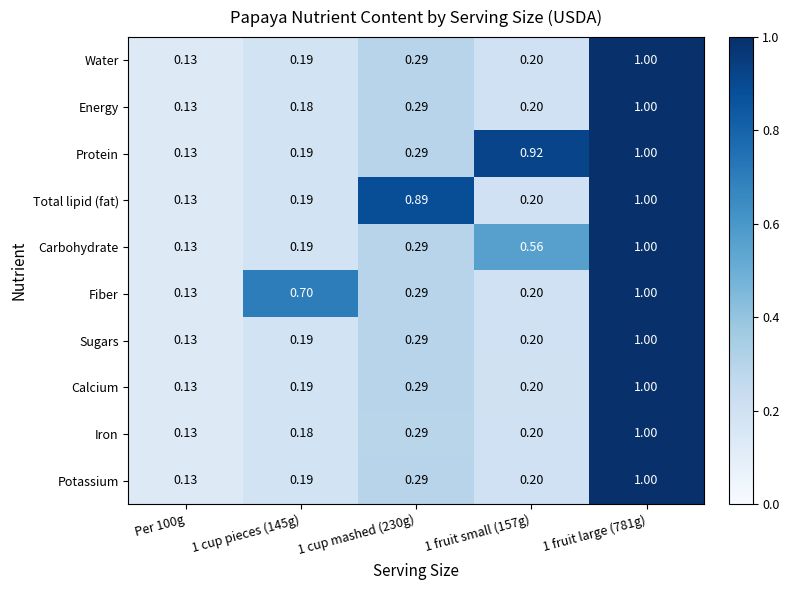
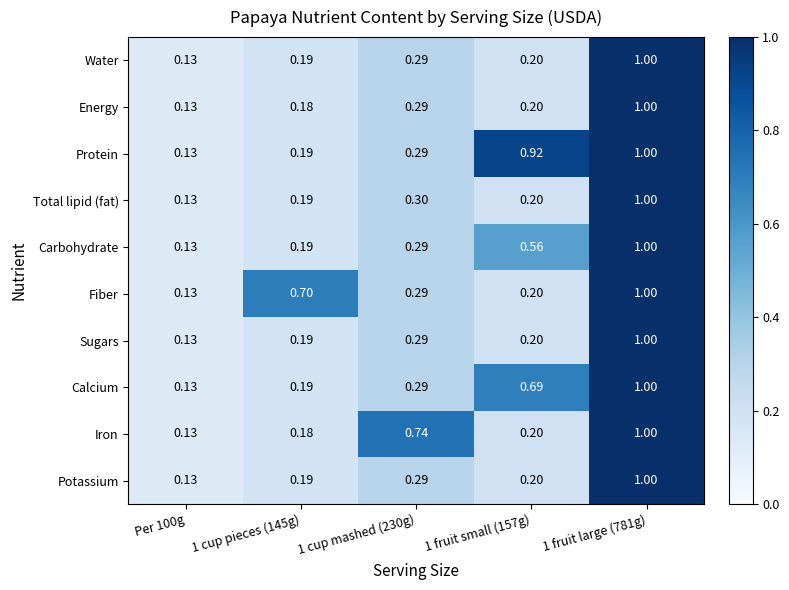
Total lipid (fat), 1 cup mashed (230g): 0.89 -> 0.30
Calcium, 1 fruit small (157g): 0.20 -> 0.69
Iron, 1 cup mashed (230g): 0.29 -> 0.74
